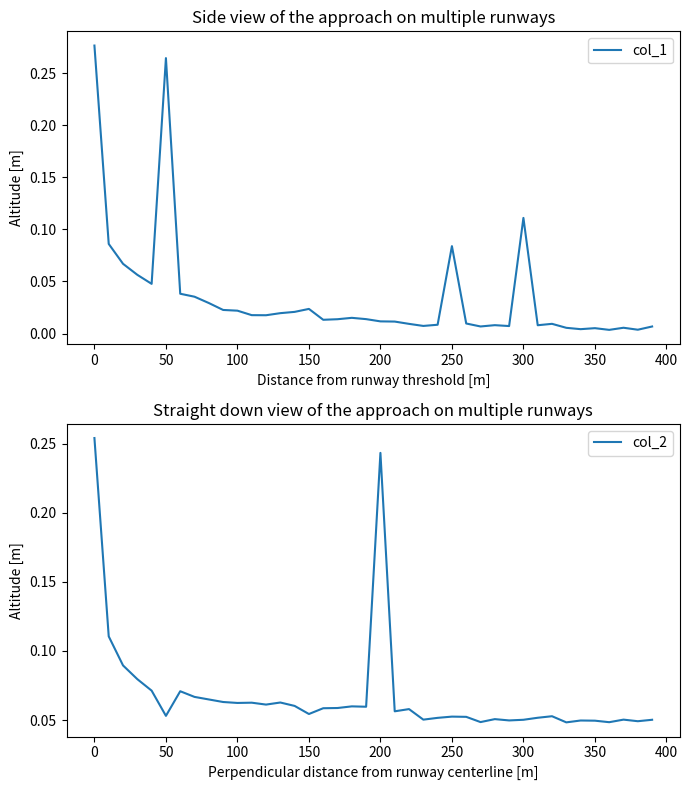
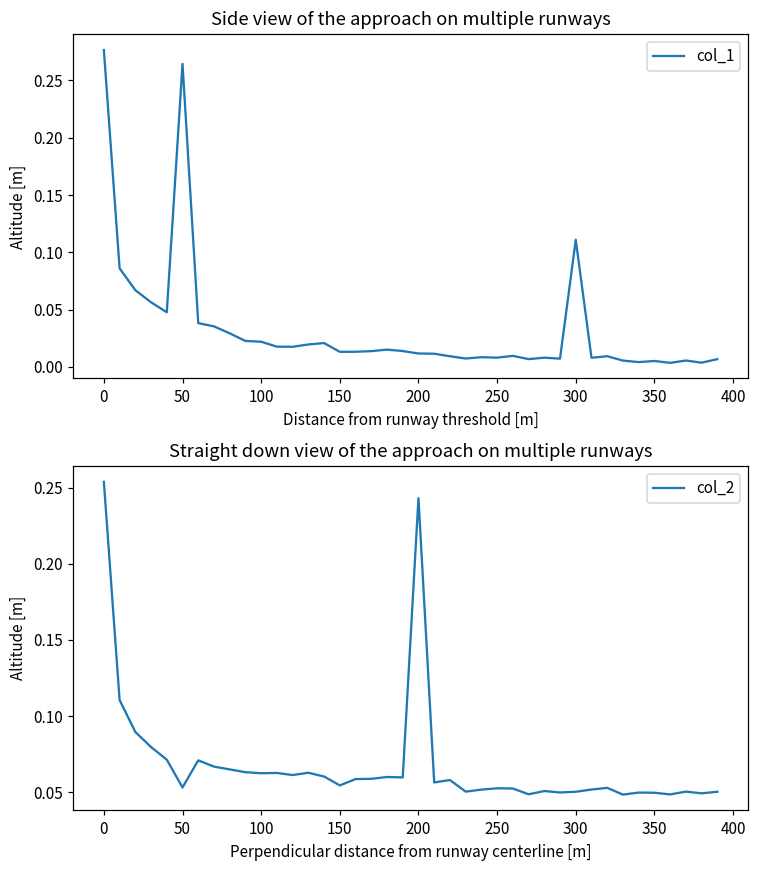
Side view of the approach on multiple runways, 150: 0.024 -> 0.013
Side view of the approach on multiple runways, 250: 0.084 -> 0.008
